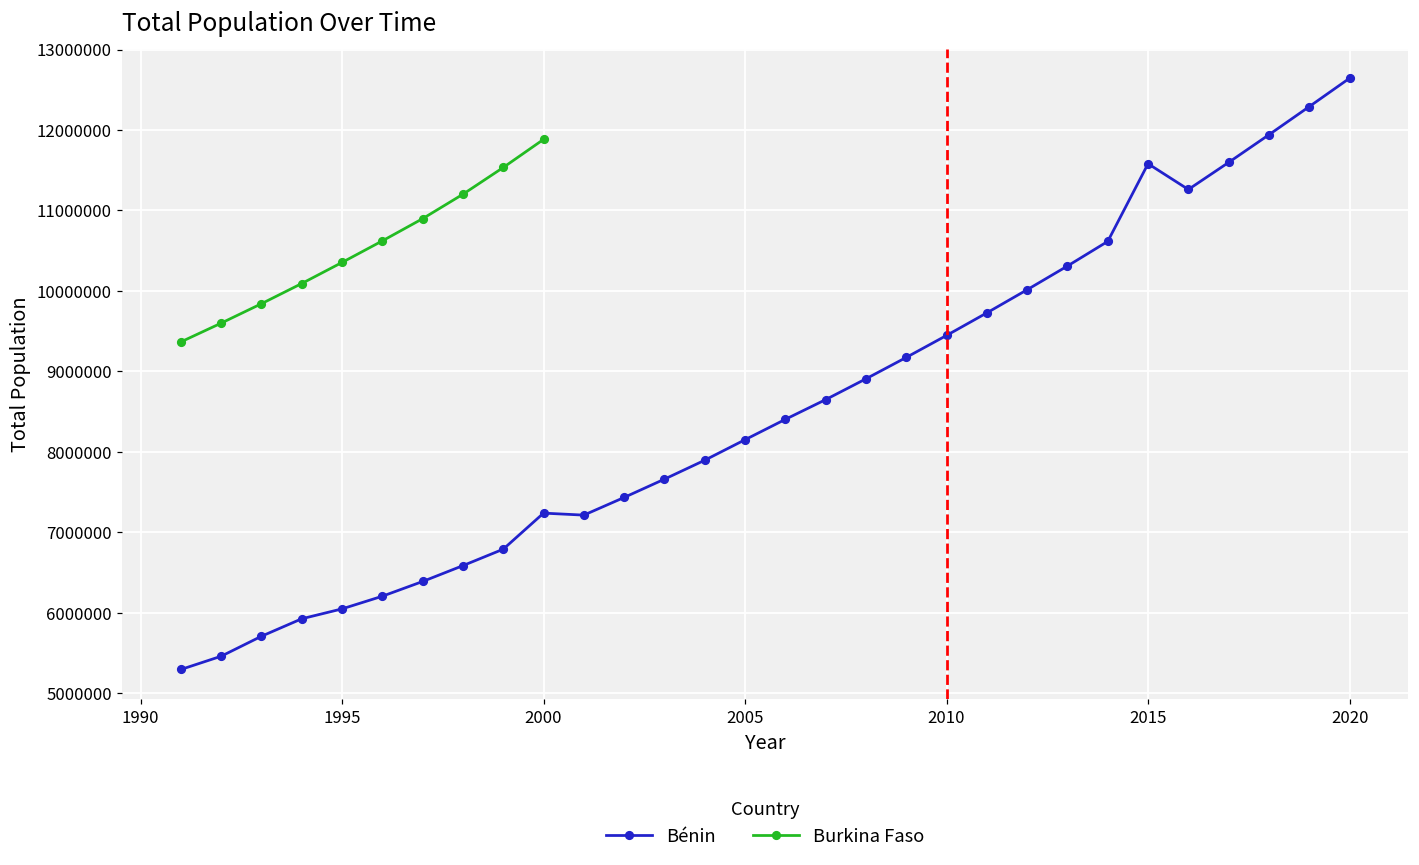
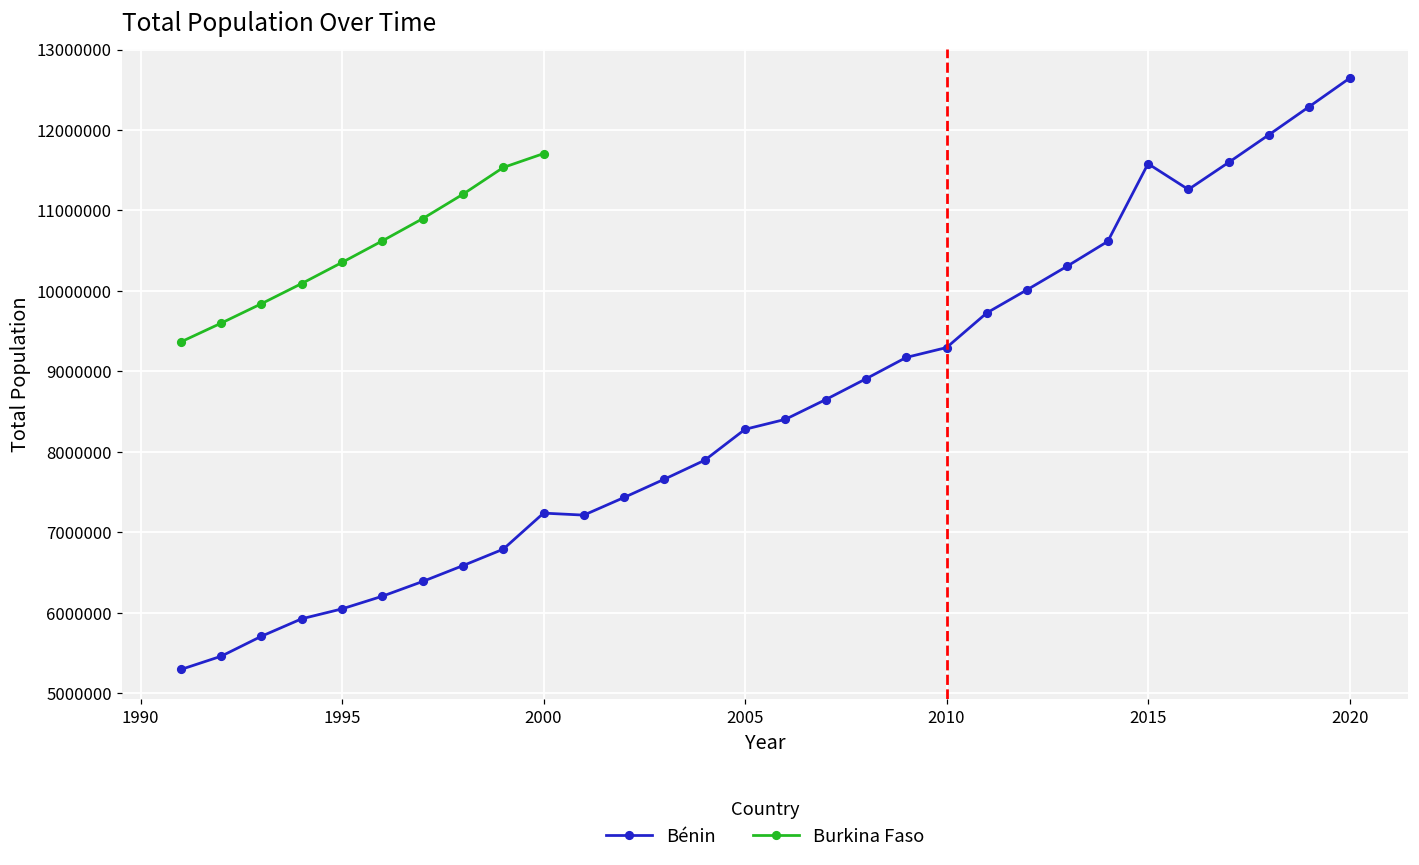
Burkina Faso, 2000: 11900000 -> 11700000
Bénin, 2005: 8100000 -> 8300000
Bénin, 2010: 9400000 -> 9300000
